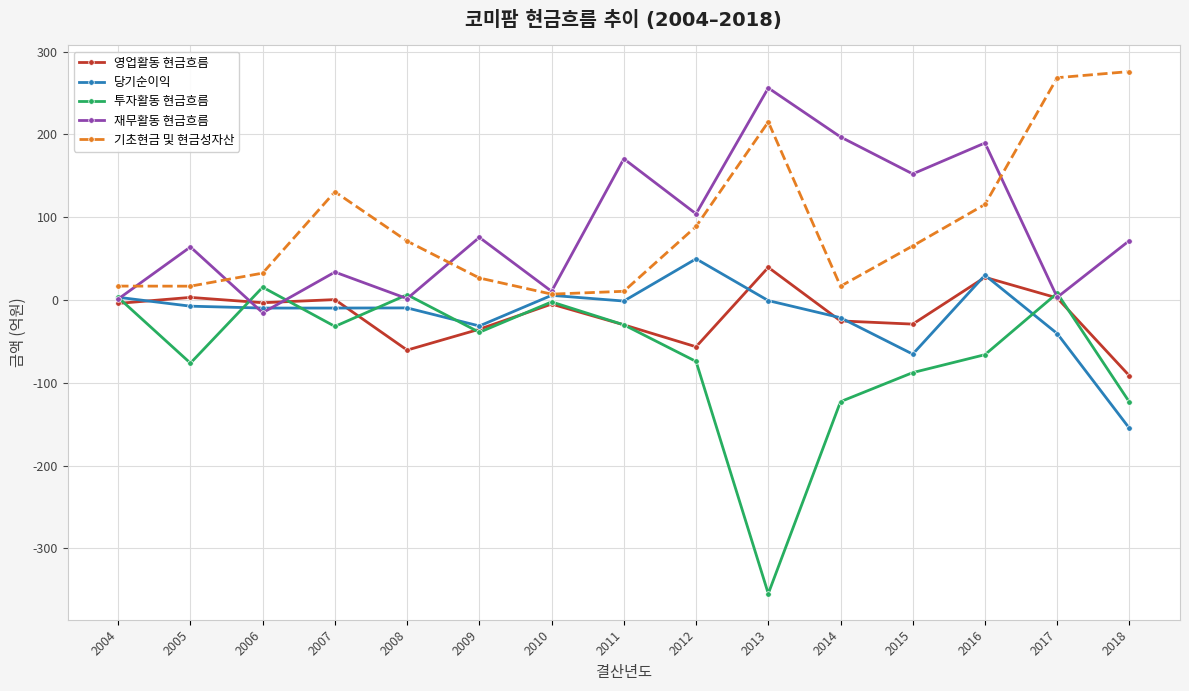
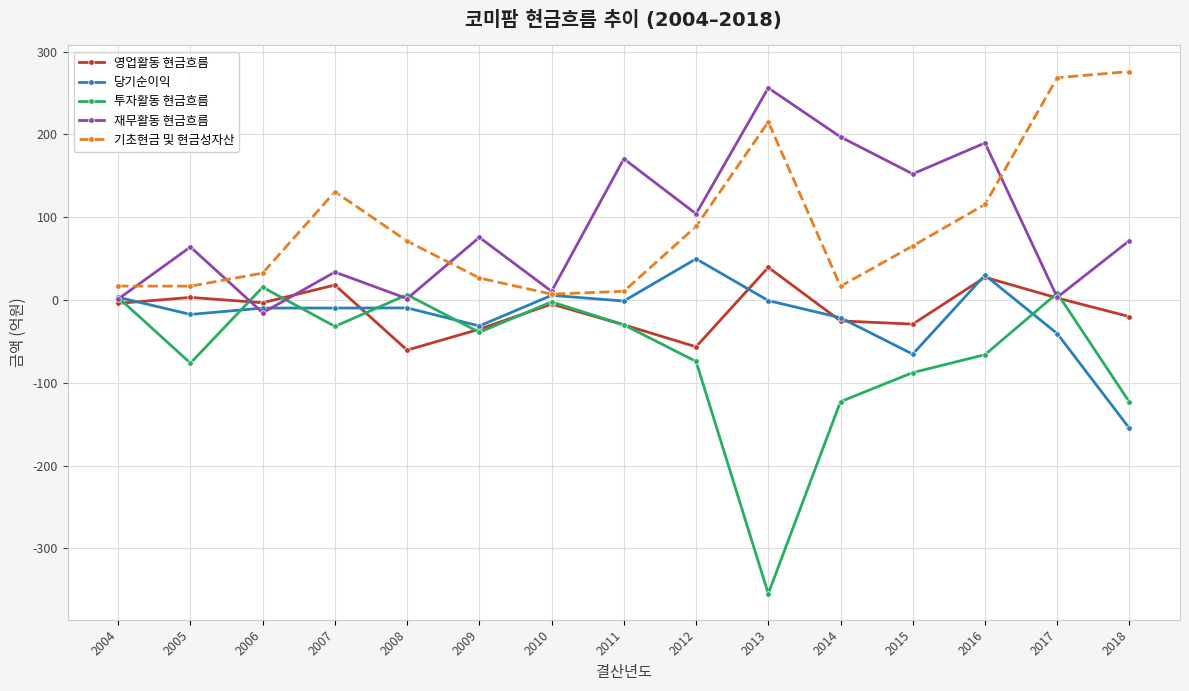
당기순이익, 2005: -10 -> -20
영업활동 현금흐름, 2007: 0 -> 20
영업활동 현금흐름, 2018: -90 -> -20
